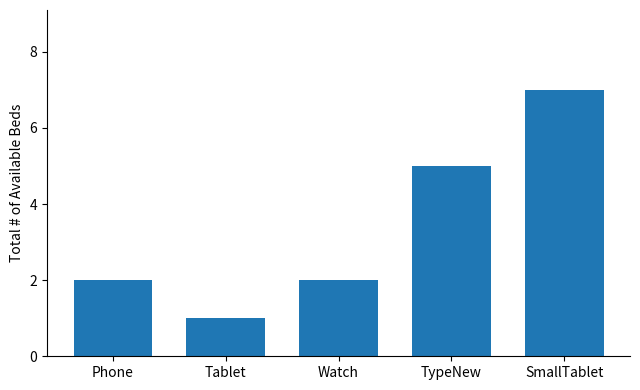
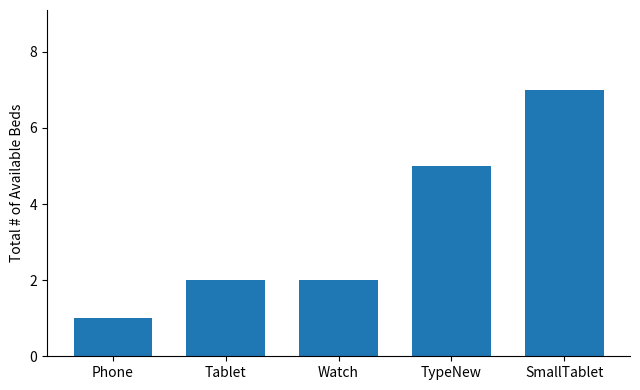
Phone: 2 -> 1
Tablet: 1 -> 2
